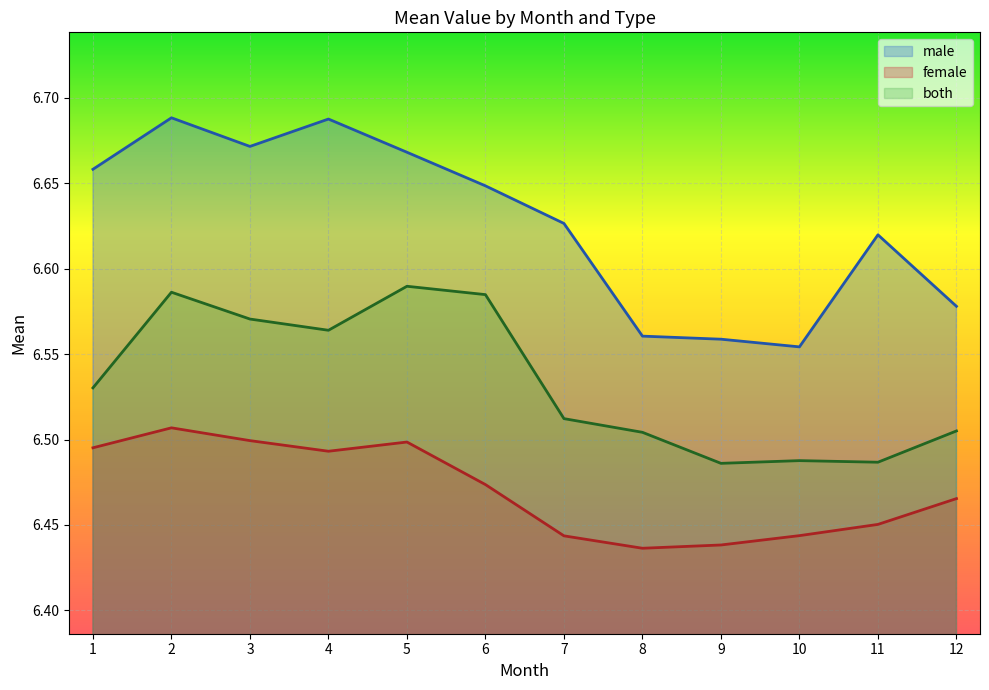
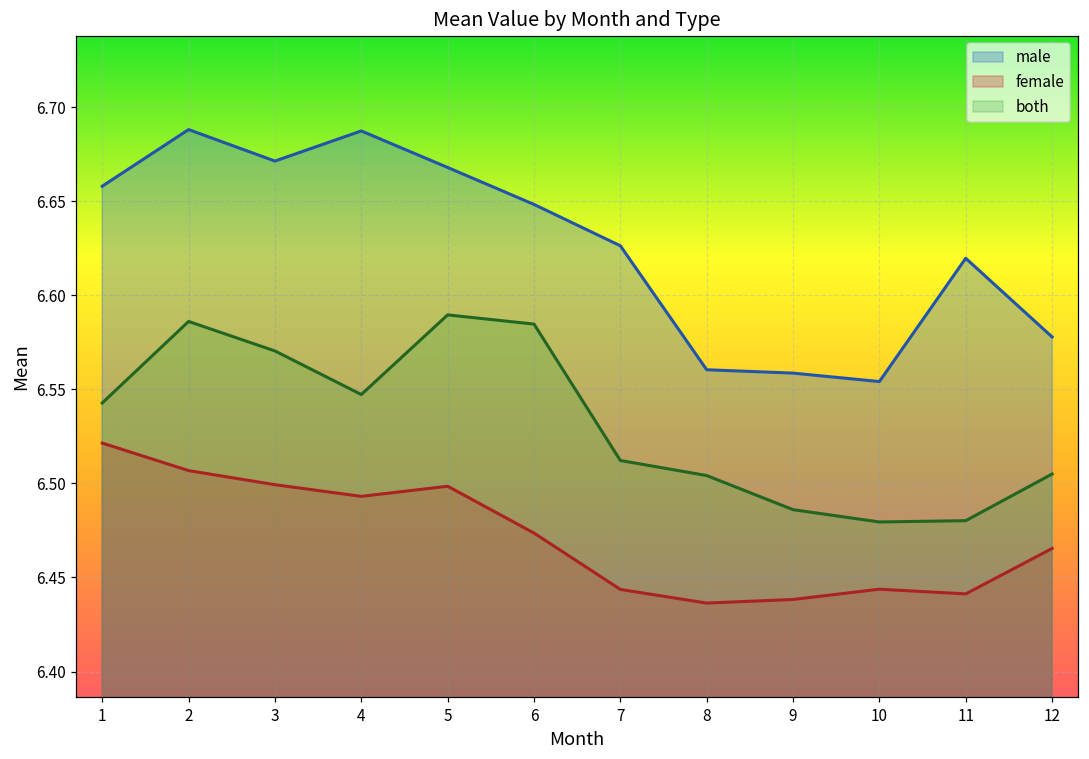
female, 1: 6.495 -> 6.521
both, 1: 6.530 -> 6.543
both, 4: 6.564 -> 6.547
both, 10: 6.488 -> 6.480
female, 11: 6.450 -> 6.441
both, 11: 6.487 -> 6.480
